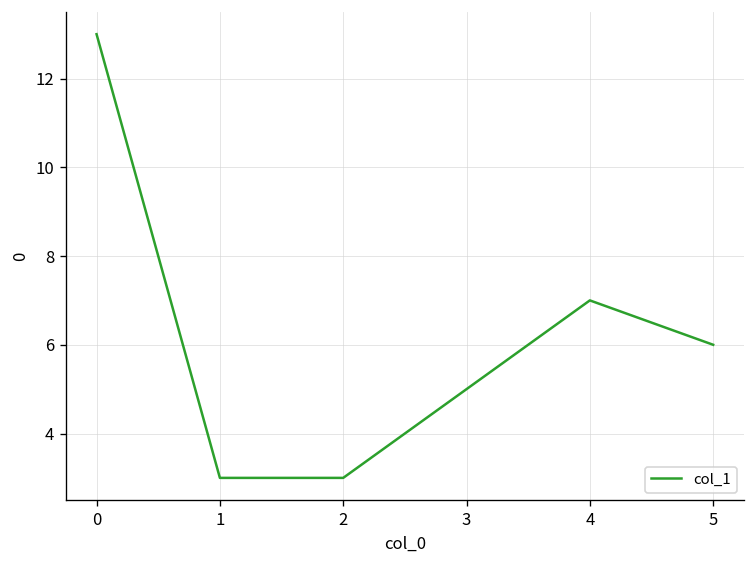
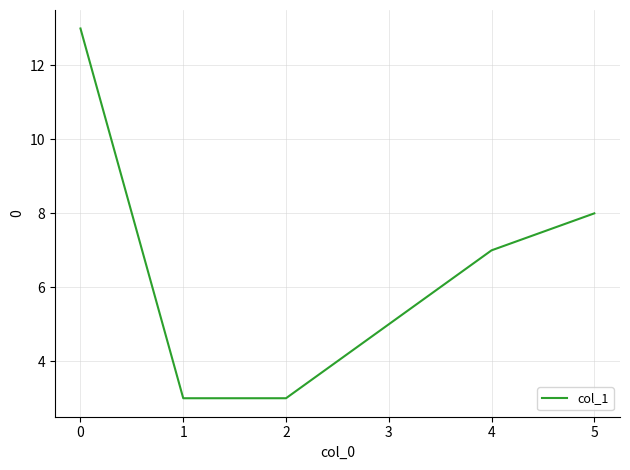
5: 6 -> 8
